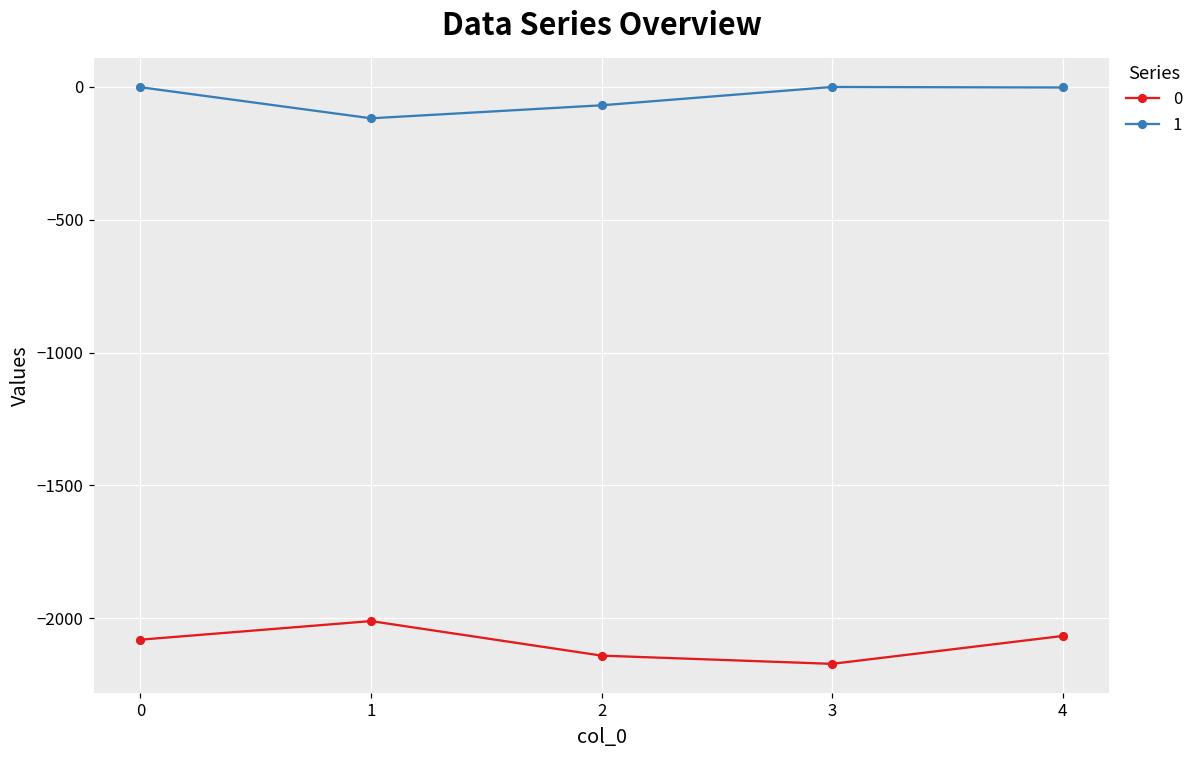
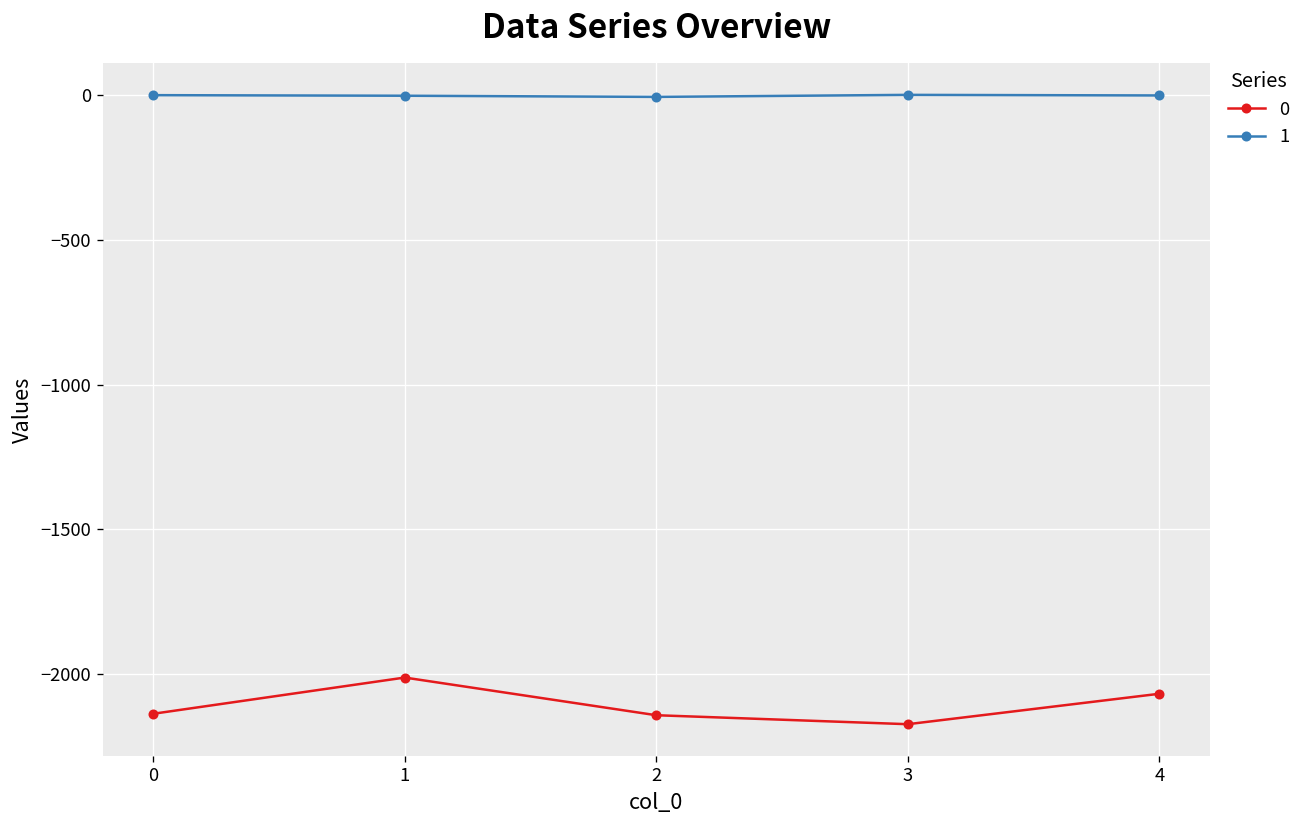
0, 0: -2080 -> -2140
1, 1: -120 -> 0
1, 2: -70 -> -10
